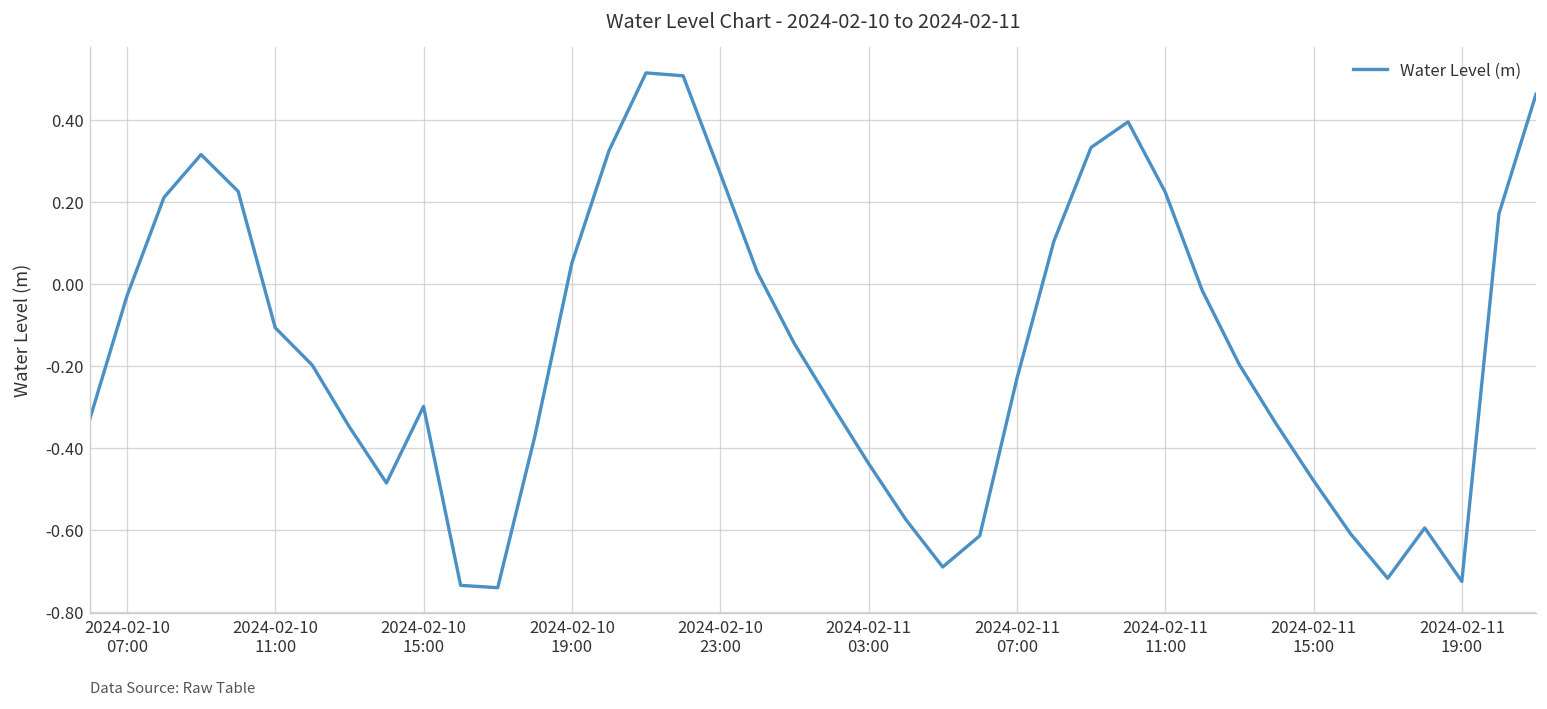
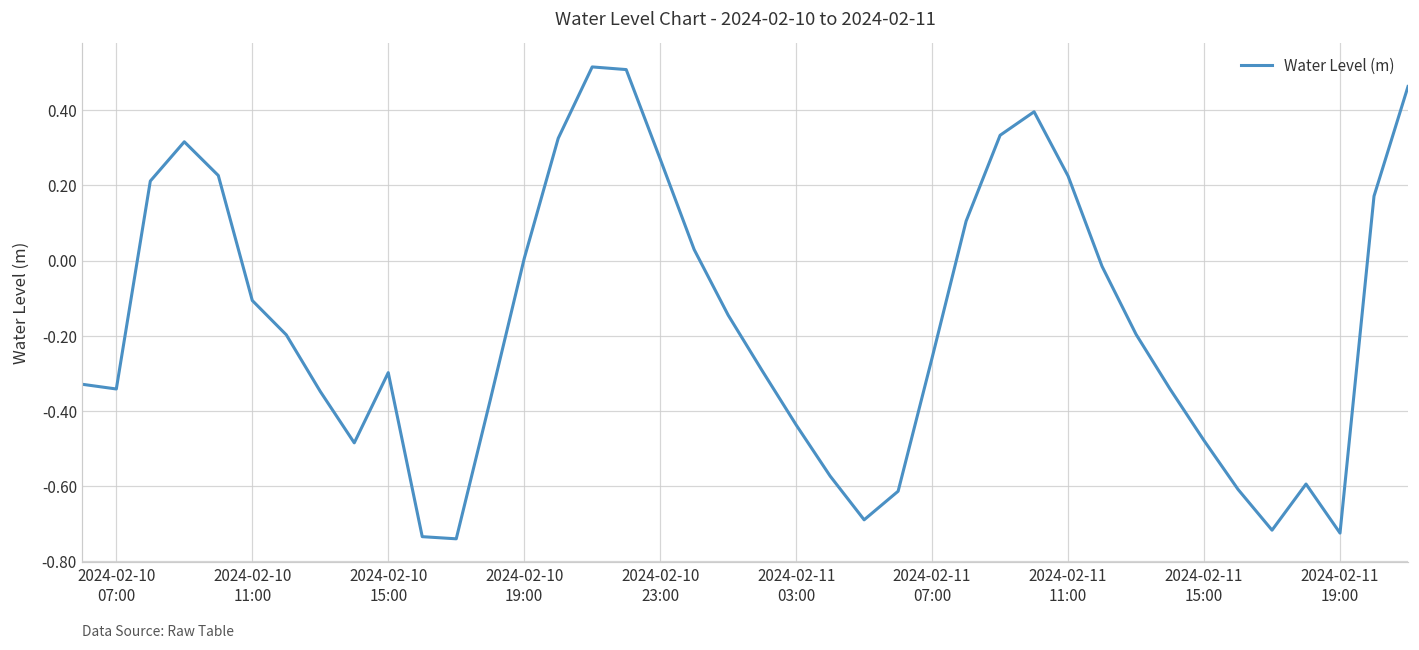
2024-02-10 07:00: -0.03 -> -0.34
2024-02-10 19:00: 0.05 -> 0.01
2024-02-11 07:00: -0.23 -> -0.26
